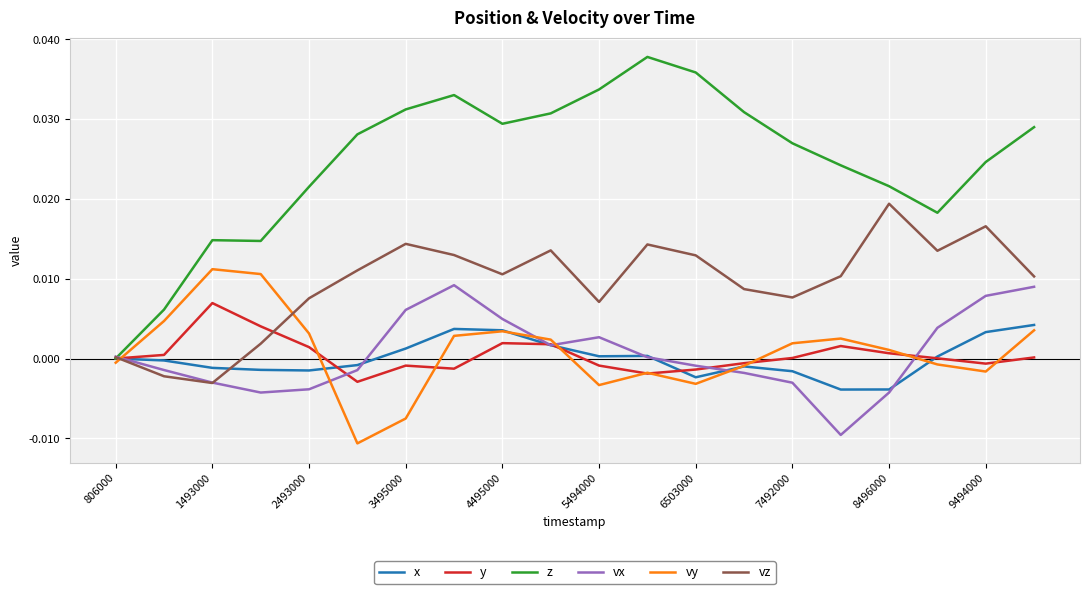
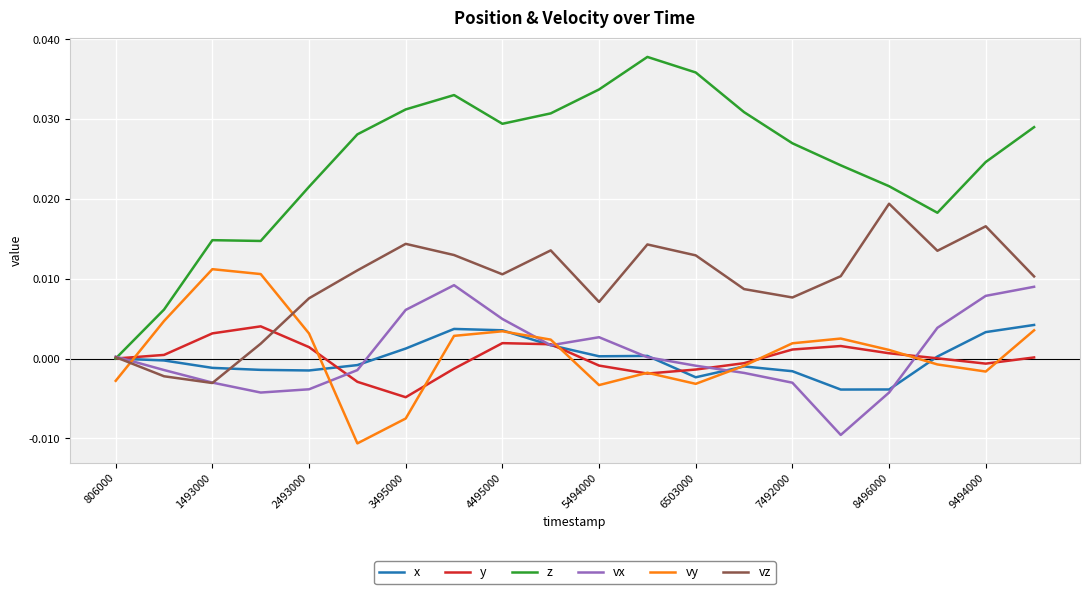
vy, 806000: -0.001 -> -0.003
y, 1493000: 0.007 -> 0.003
y, 3495000: -0.001 -> -0.005
y, 7492000: 0.000 -> 0.001
